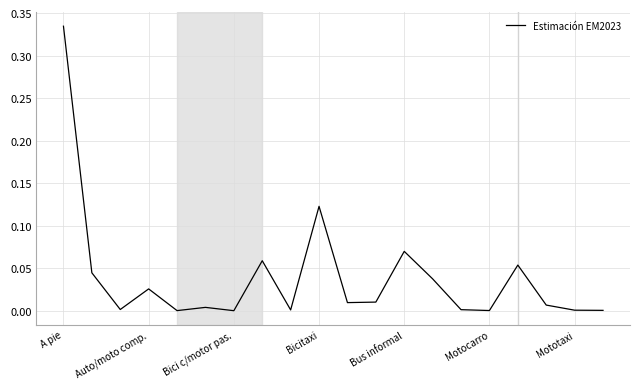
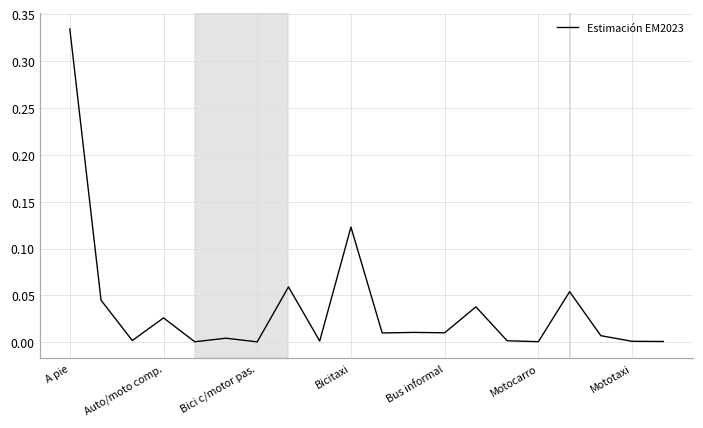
Bus informal: 0.07 -> 0.01
